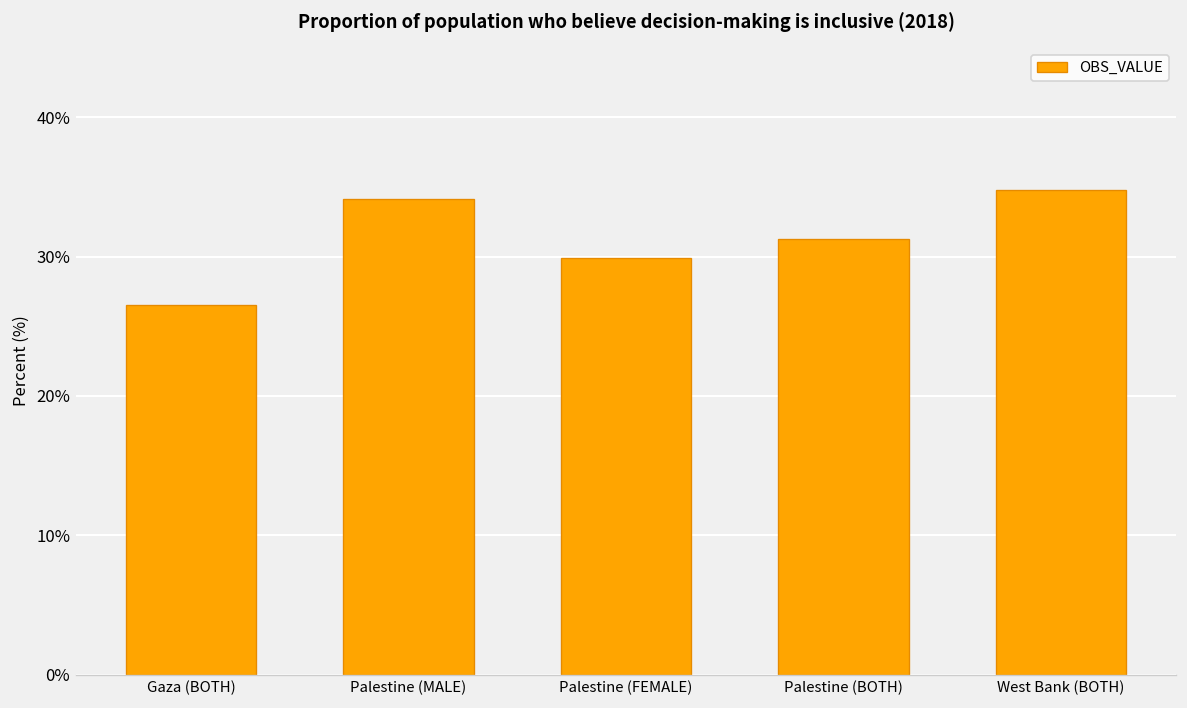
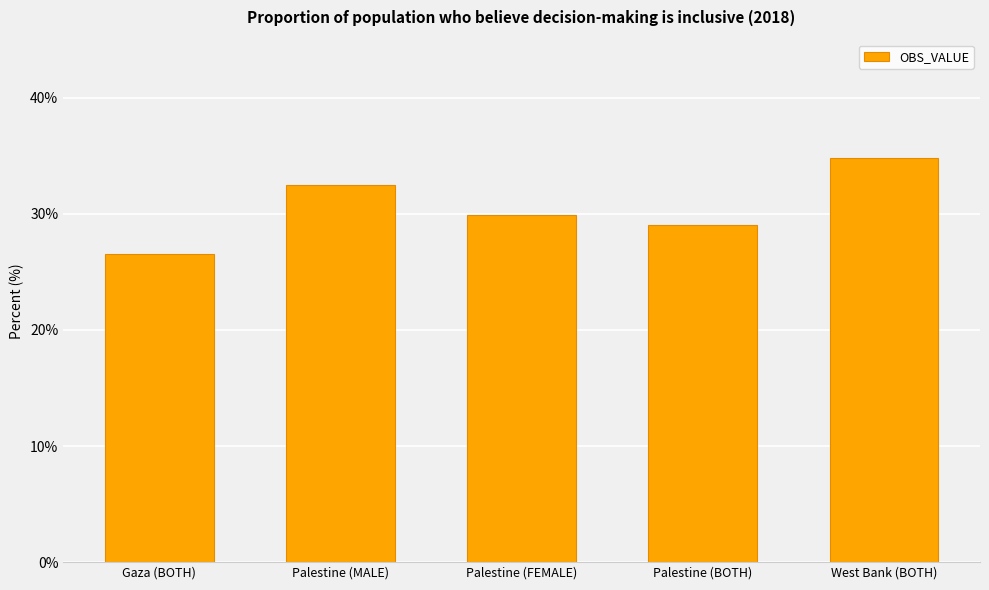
Palestine (MALE): 34.2% -> 32.5%
Palestine (BOTH): 31.2% -> 29.1%
